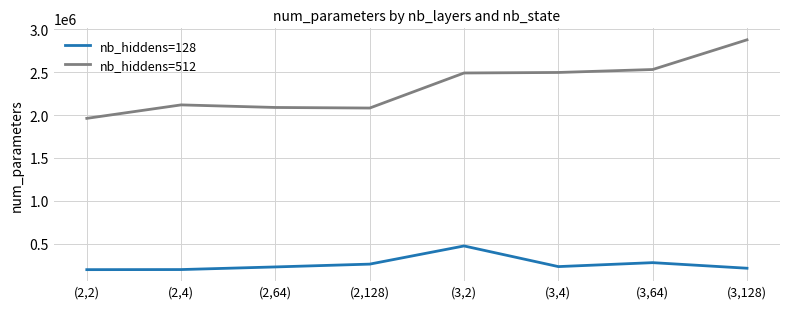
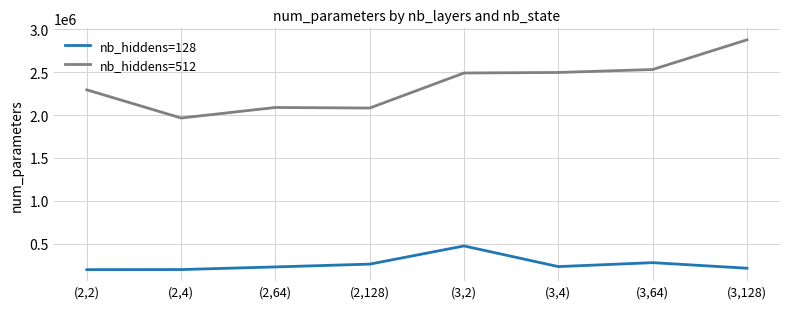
nb_hiddens=512, (2,2): 2000000 -> 2300000
nb_hiddens=512, (2,4): 2100000 -> 2000000
